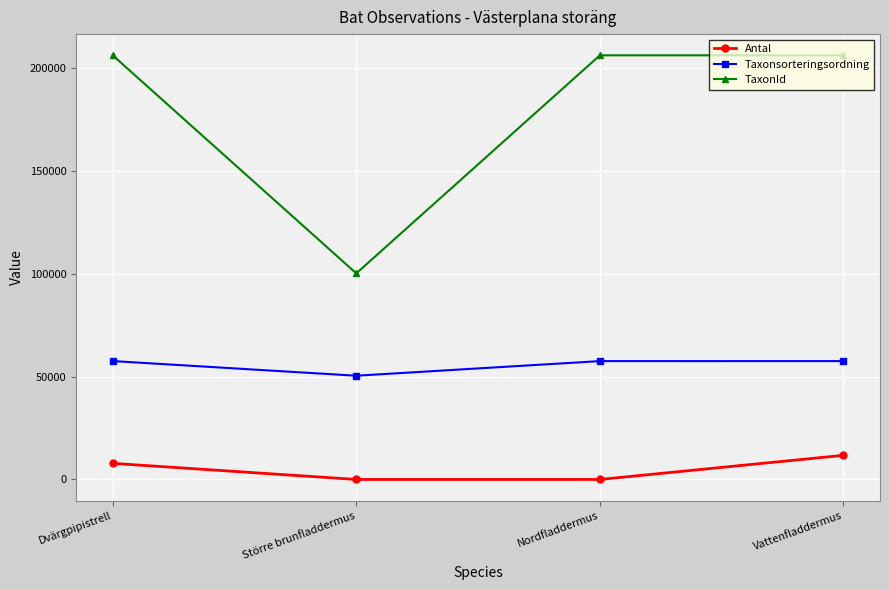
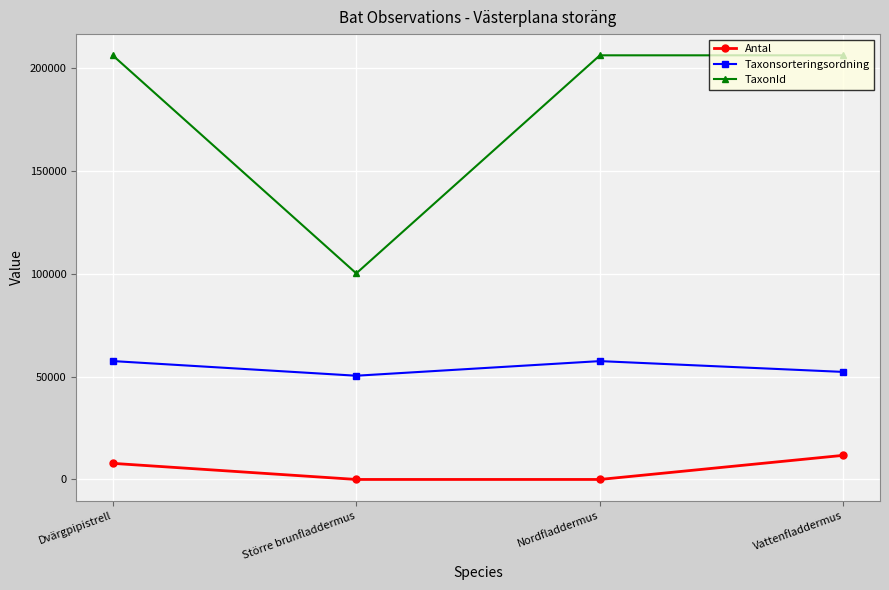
Taxonsorteringsordning, Vattenfladdermus: 57000 -> 52000
